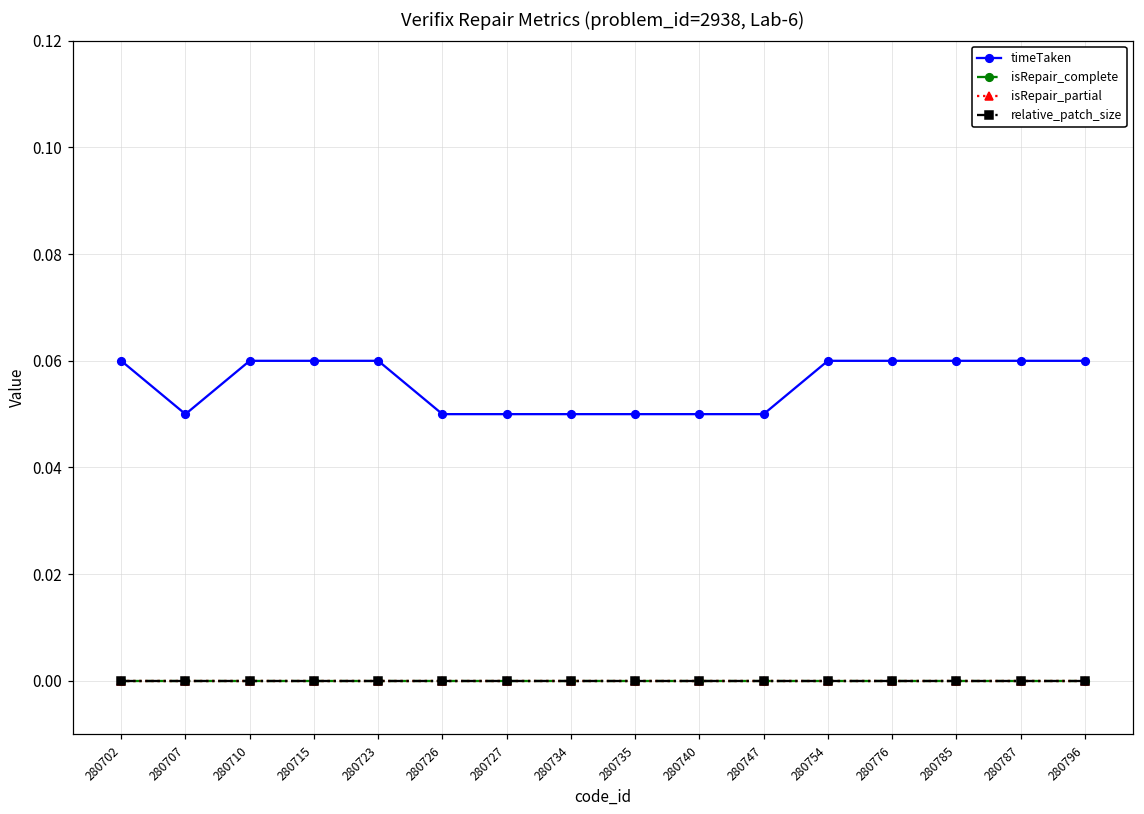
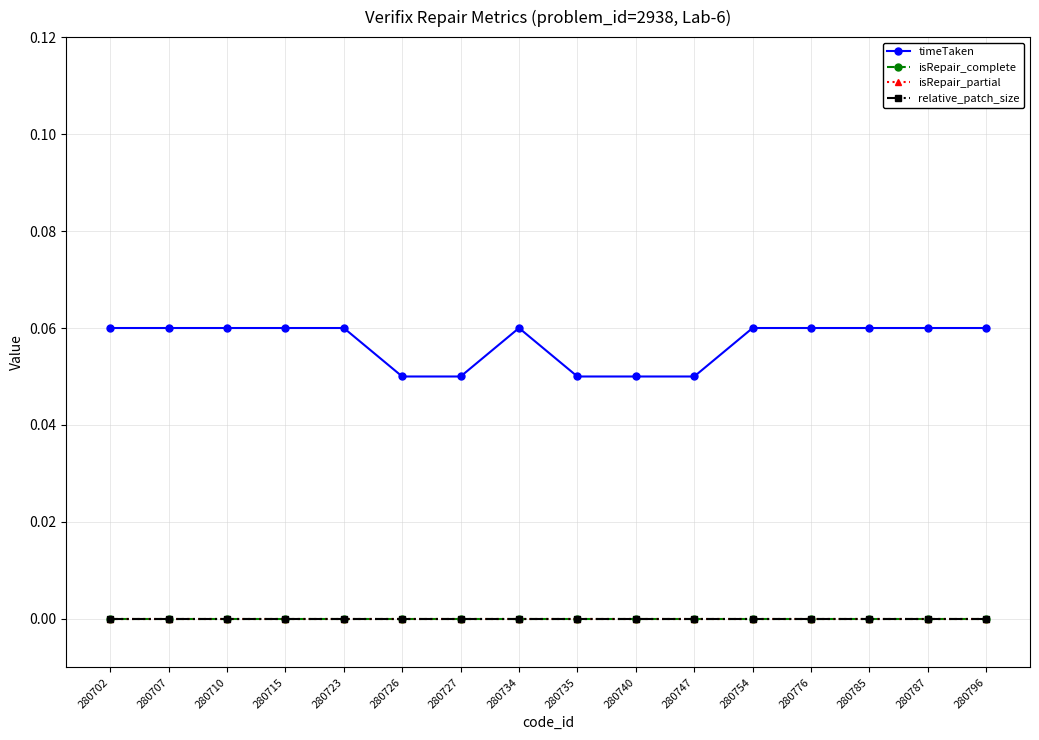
timeTaken, 280707: 0.05 -> 0.06
timeTaken, 280734: 0.05 -> 0.06
